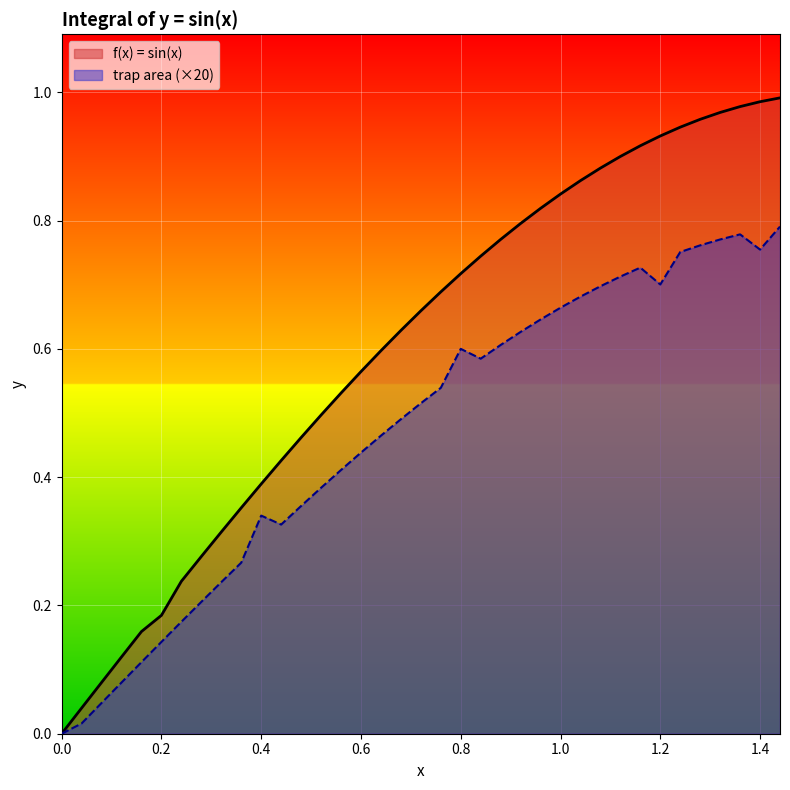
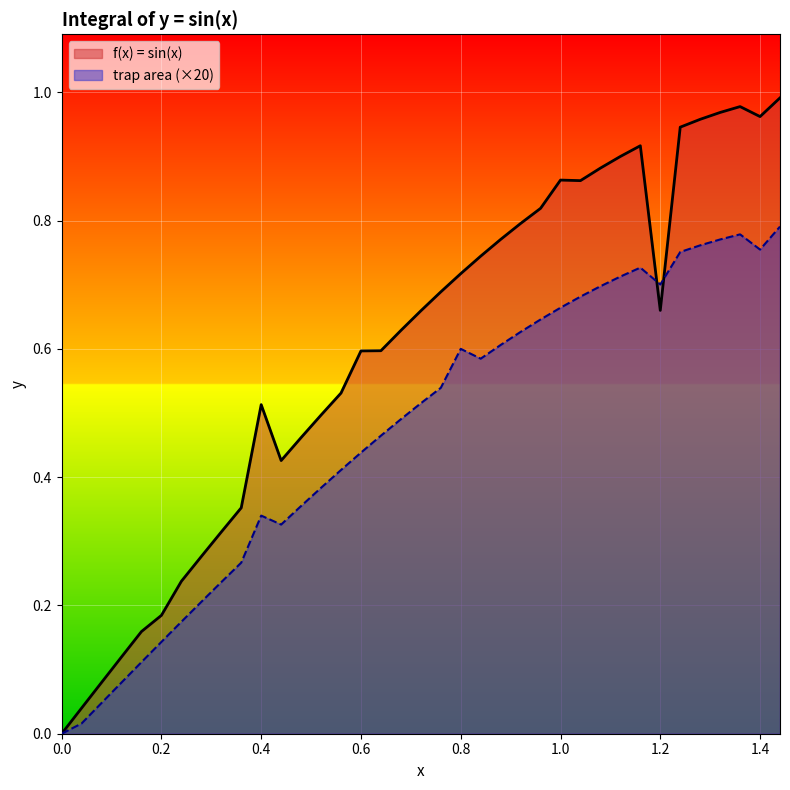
f(x) = sin(x), 0.4: 0.39 -> 0.51
f(x) = sin(x), 0.6: 0.56 -> 0.60
f(x) = sin(x), 1.0: 0.84 -> 0.86
f(x) = sin(x), 1.2: 0.93 -> 0.66
f(x) = sin(x), 1.4: 0.99 -> 0.96
